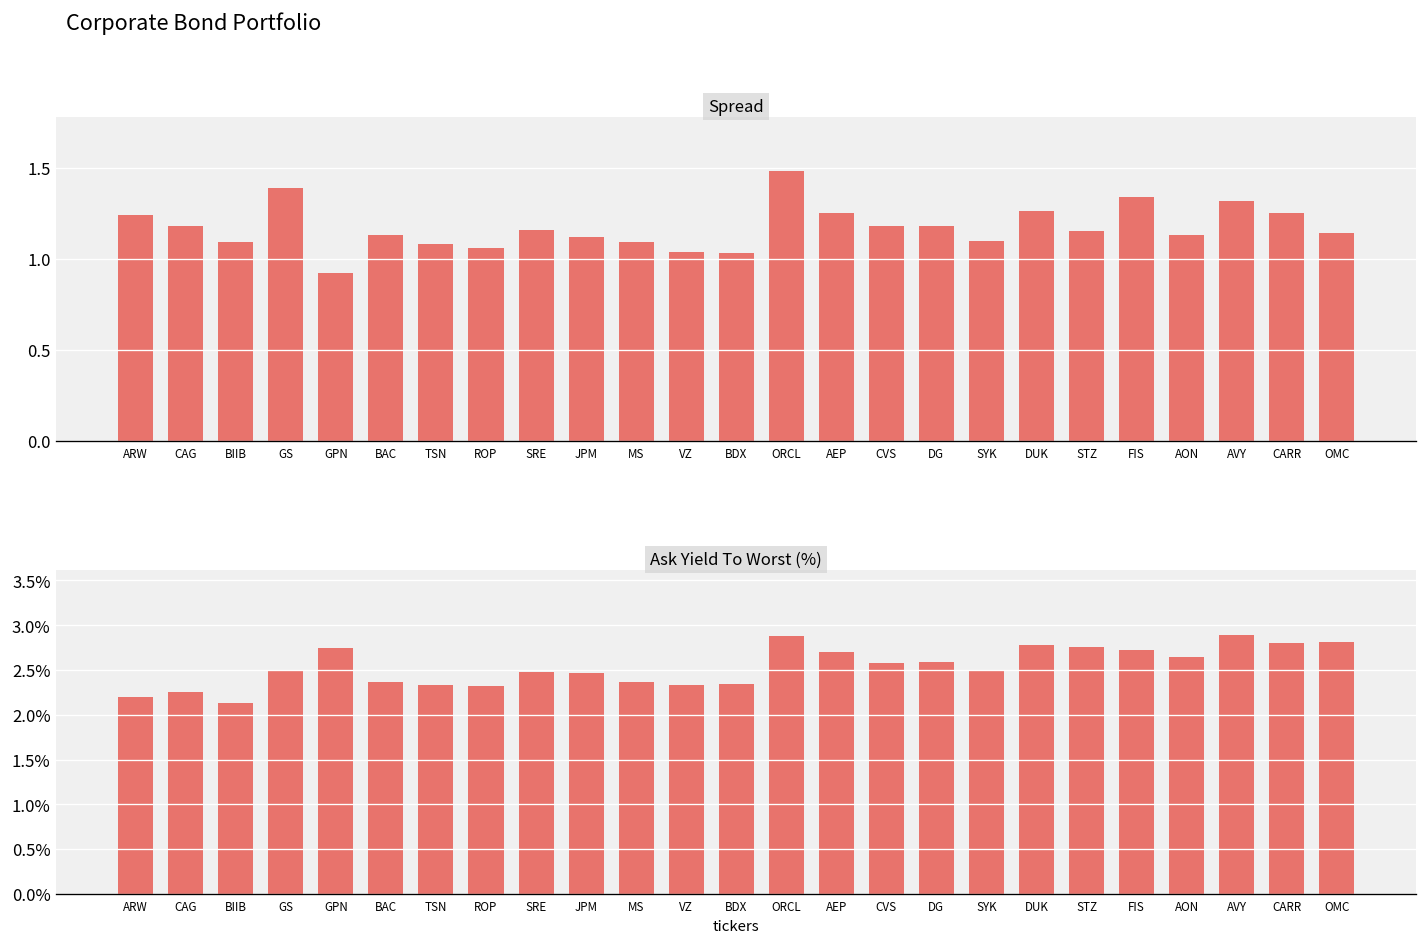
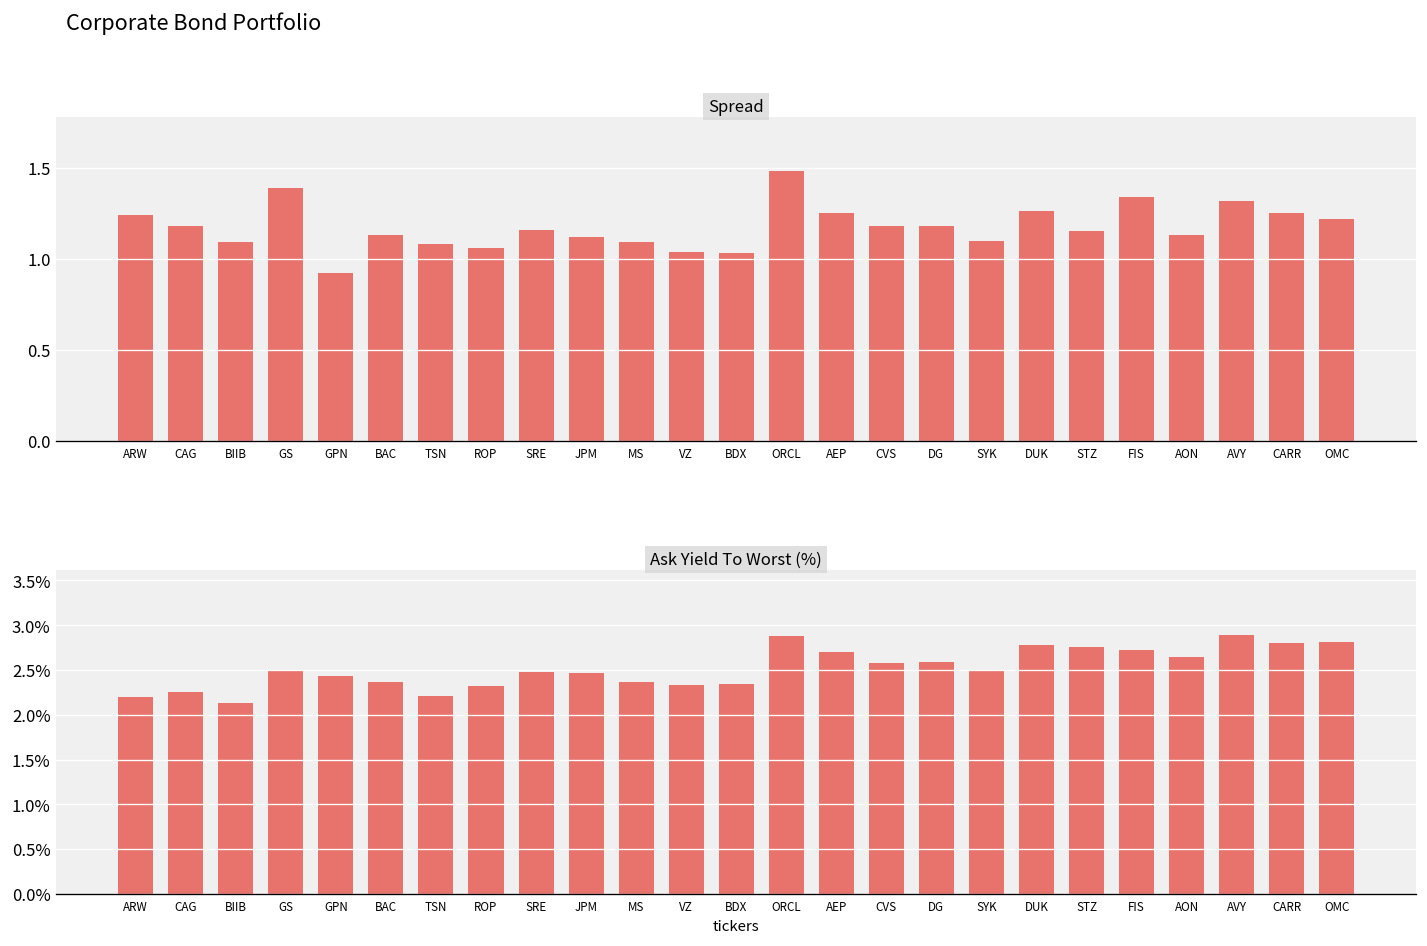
Spread, OMC: 1.14 -> 1.22
Ask Yield To Worst (%), GPN: 2.7% -> 2.4%
Ask Yield To Worst (%), TSN: 2.3% -> 2.2%
